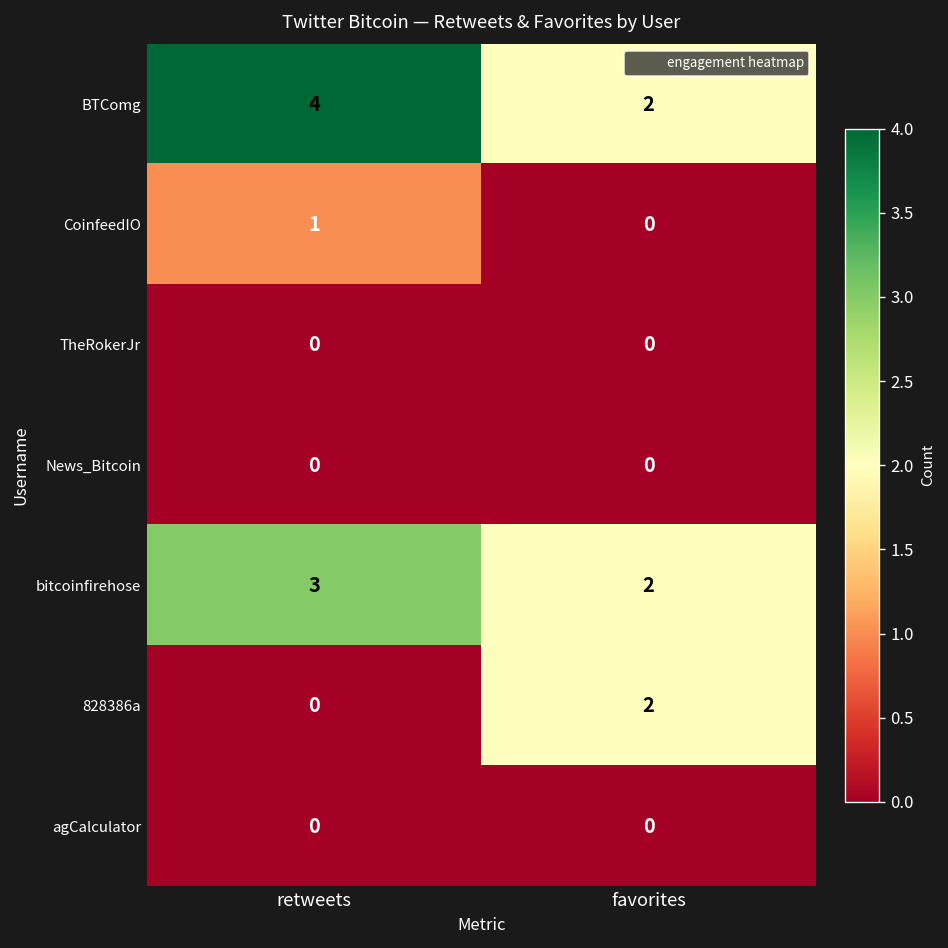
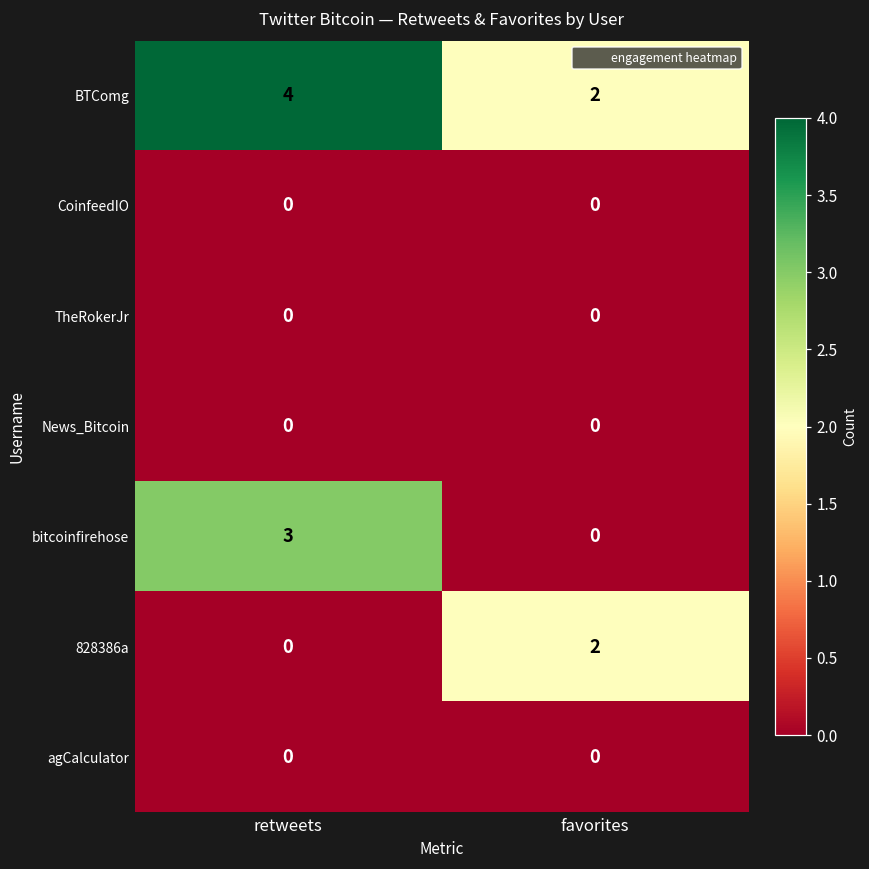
CoinfeedIO, retweets: 1 -> 0
bitcoinfirehose, favorites: 2 -> 0
